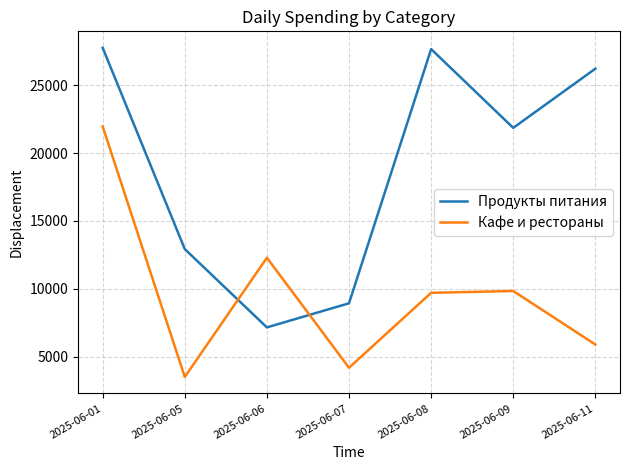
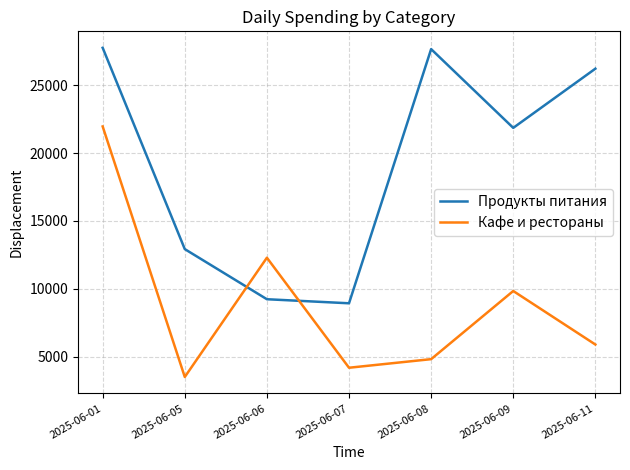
Продукты питания, 2025-06-06: 7200 -> 9200
Кафе и рестораны, 2025-06-08: 9700 -> 4800
